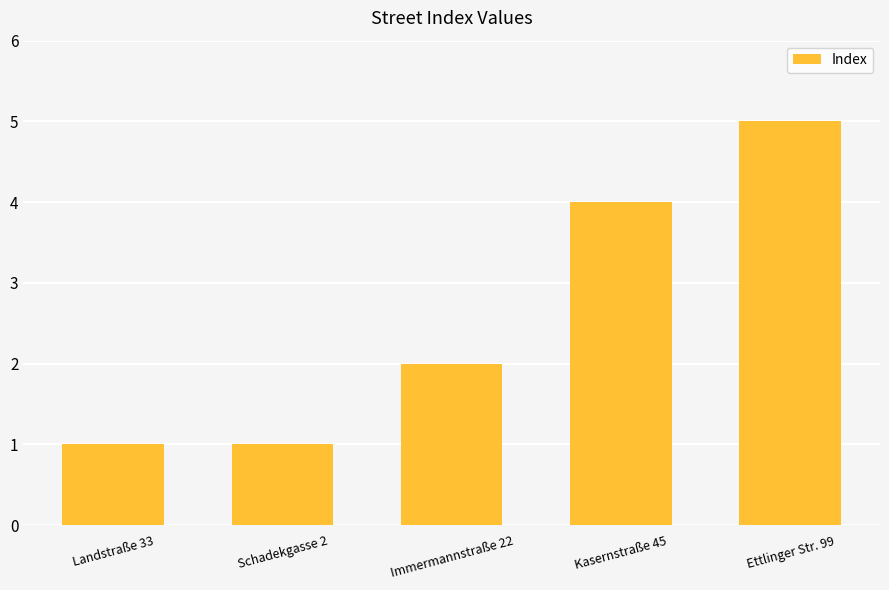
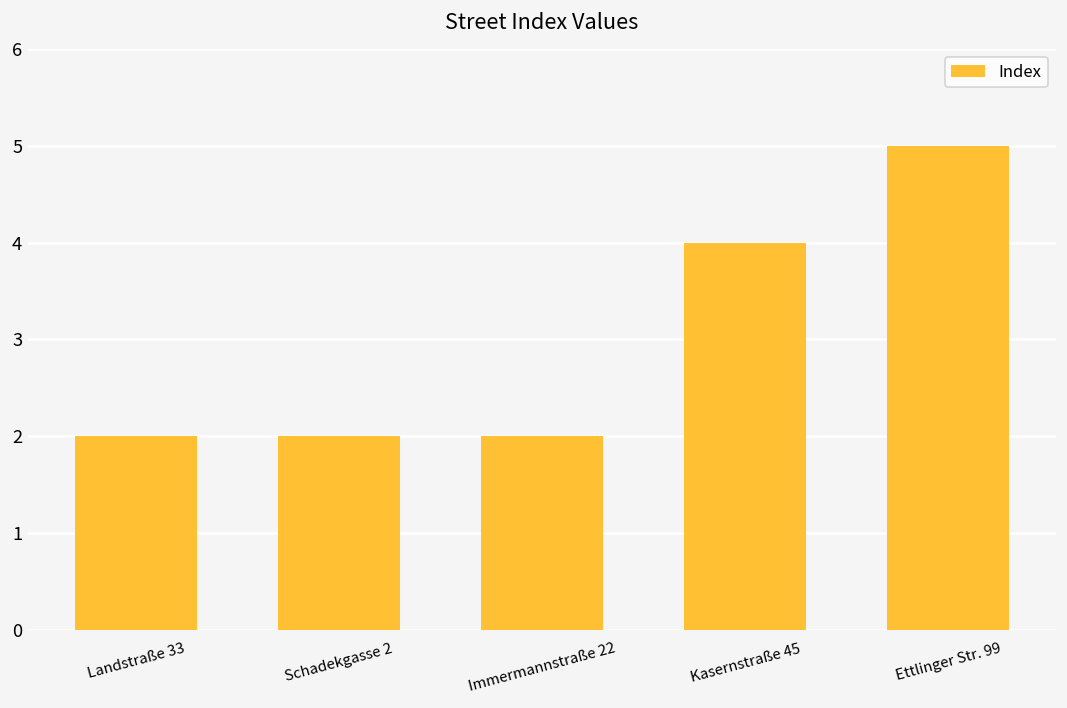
Landstraße 33: 1 -> 2
Schadekgasse 2: 1 -> 2
